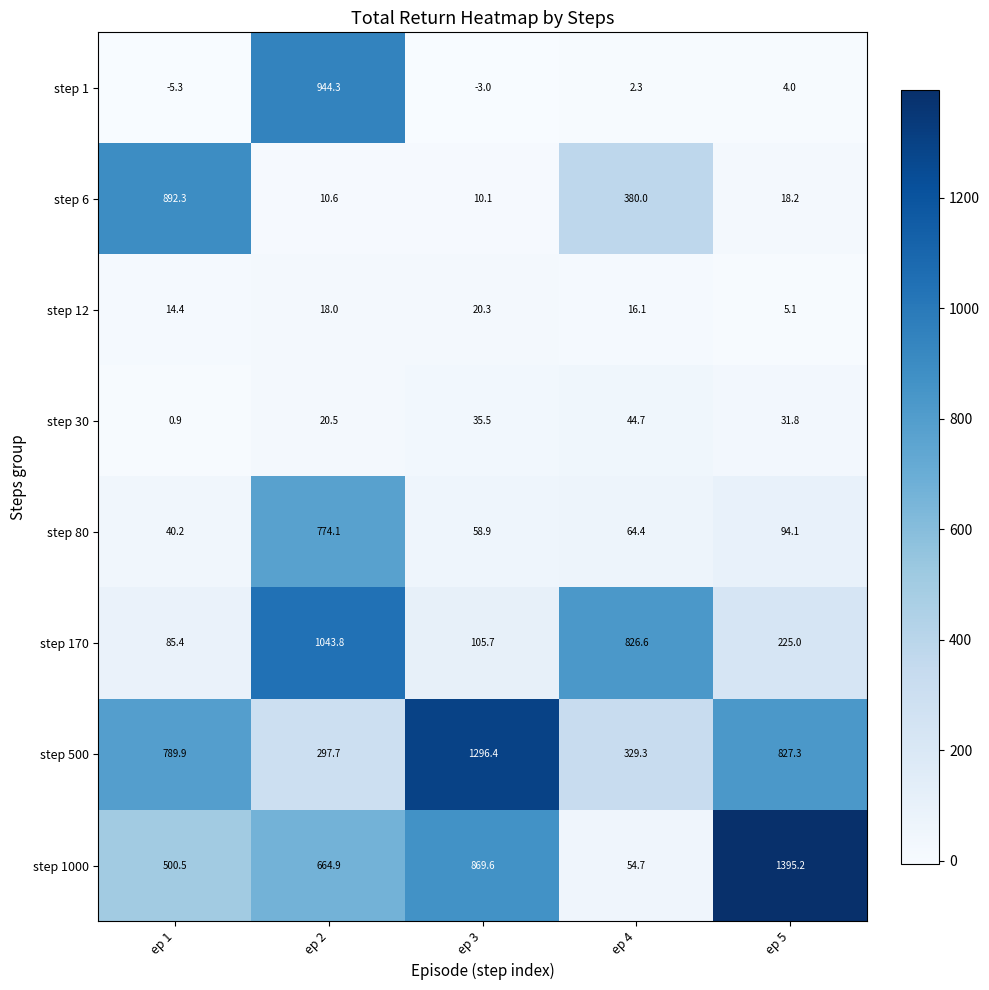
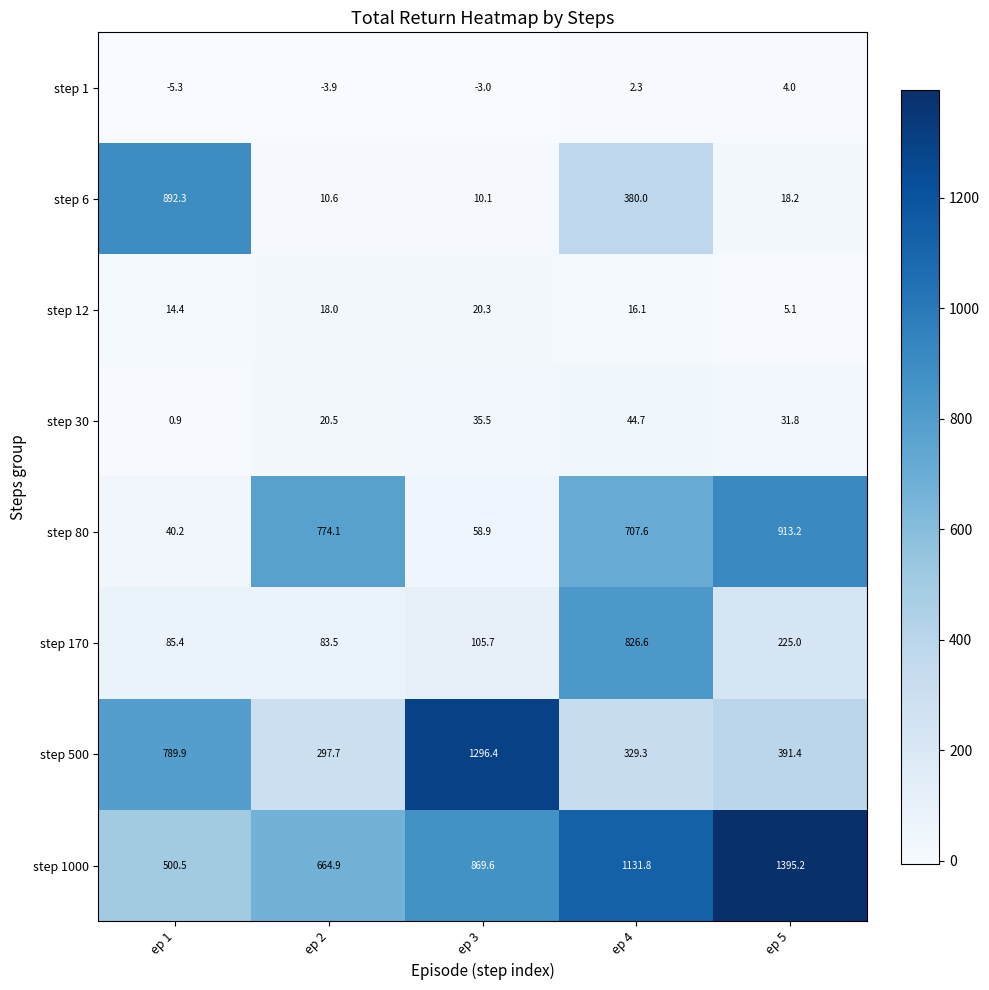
step 1, ep 2: 944.3 -> -3.9
step 80, ep 4: 64.4 -> 707.6
step 80, ep 5: 94.1 -> 913.2
step 170, ep 2: 1043.8 -> 83.5
step 500, ep 5: 827.3 -> 391.4
step 1000, ep 4: 54.7 -> 1131.8
